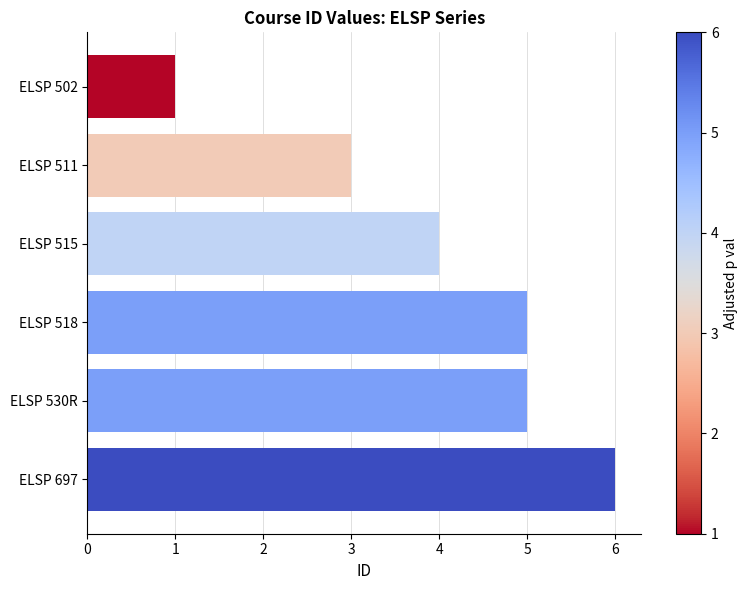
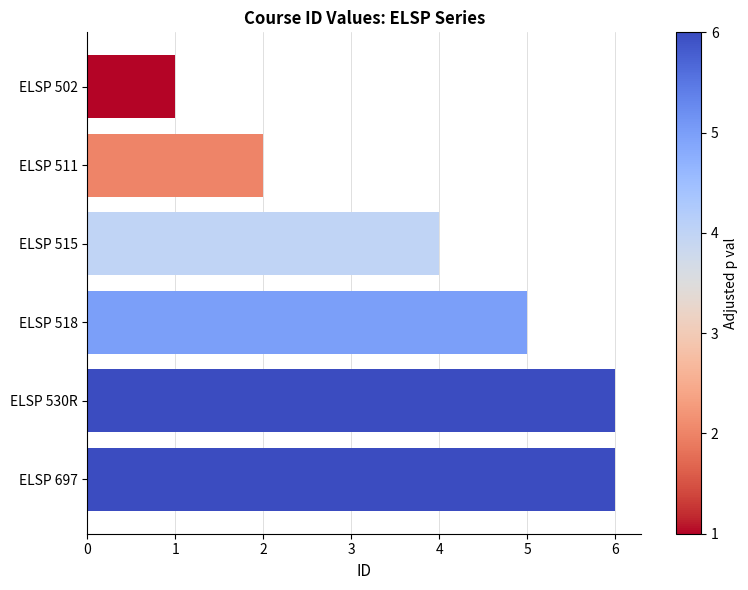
ELSP 511: 3 -> 2
ELSP 530R: 5 -> 6
